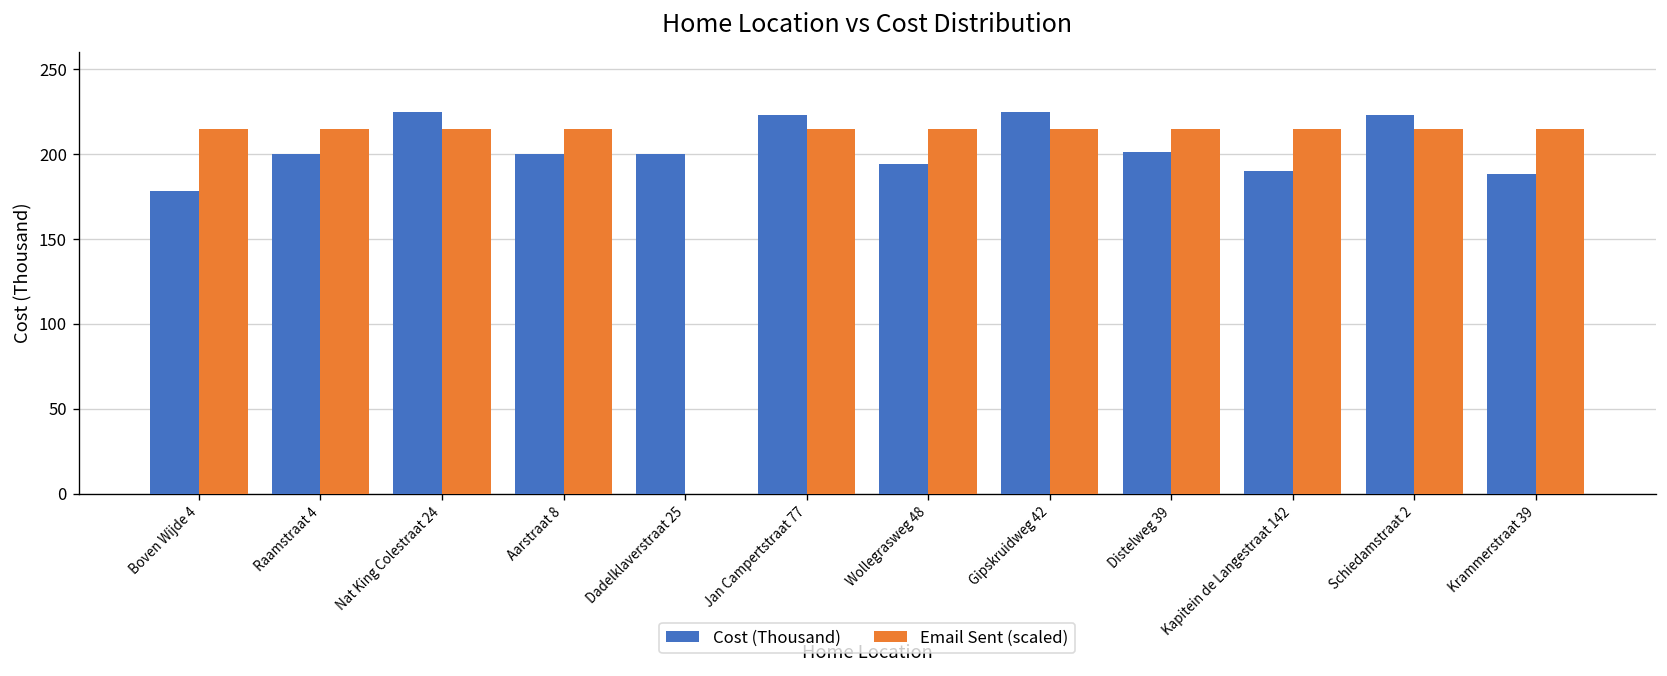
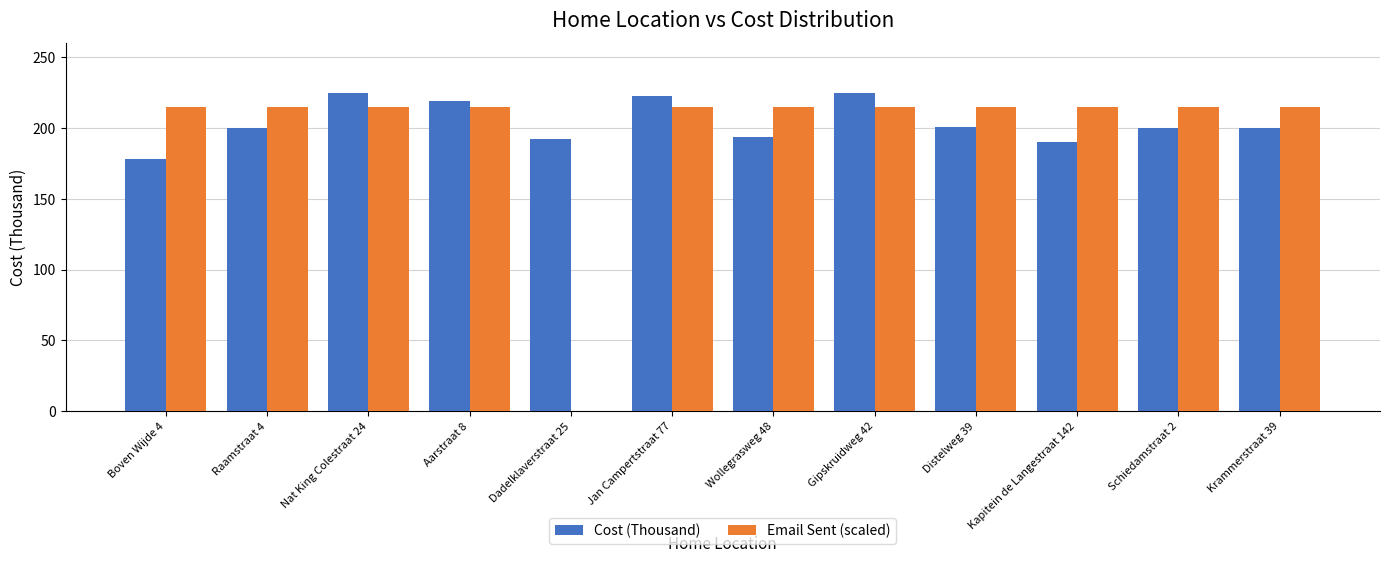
Cost (Thousand), Aarstraat 8: 200 -> 219
Cost (Thousand), Dadelklaverstraat 25: 200 -> 192
Cost (Thousand), Schiedamstraat 2: 223 -> 200
Cost (Thousand), Krammerstraat 39: 188 -> 200
